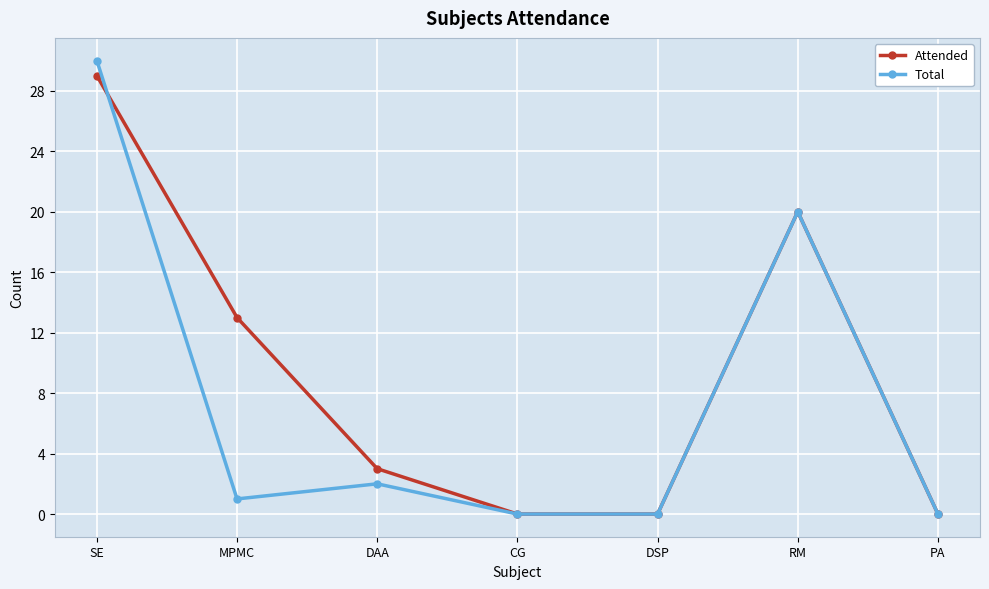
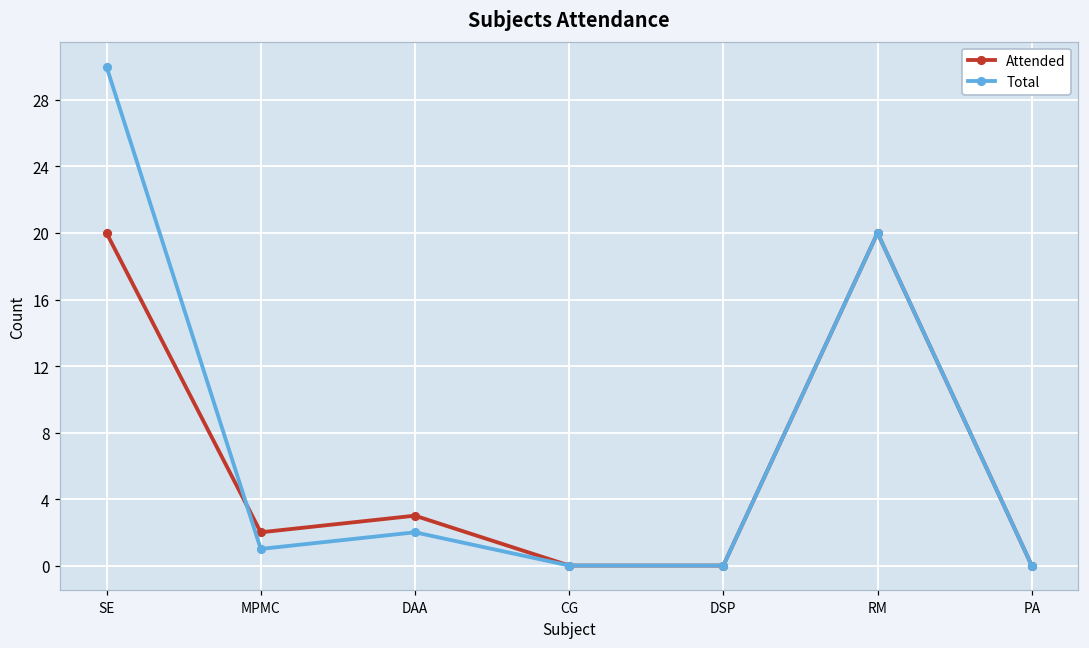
Attended, SE: 29 -> 20
Attended, MPMC: 13 -> 2
